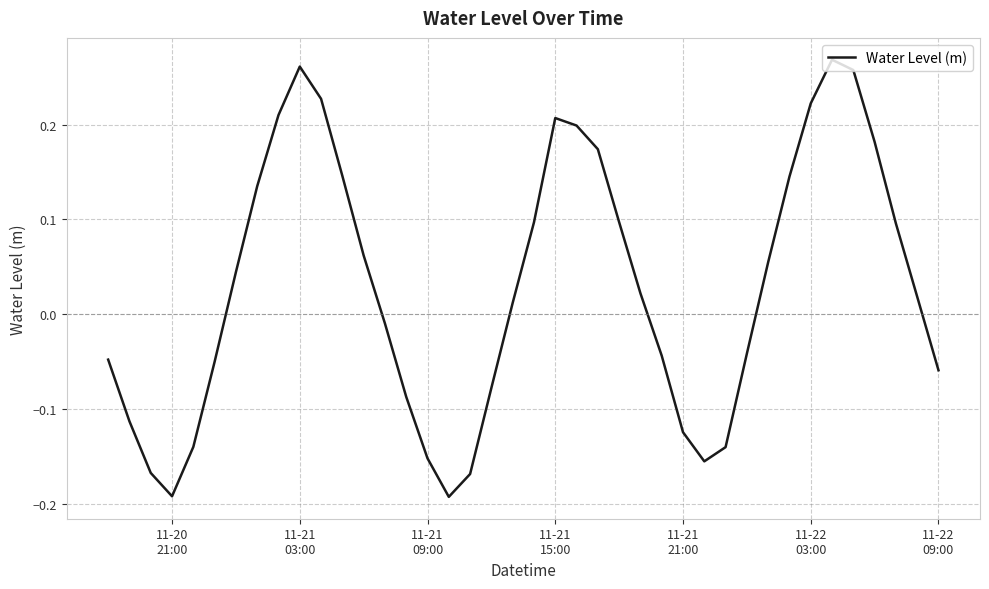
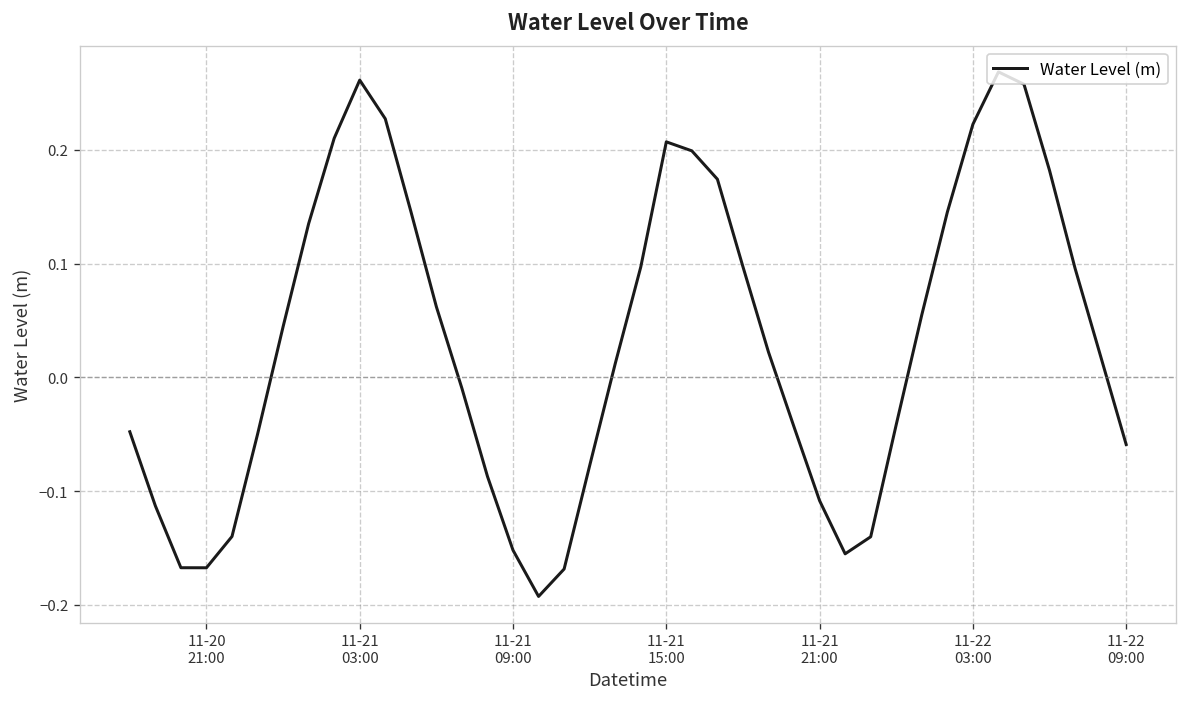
11-20 21:00: -0.19 -> -0.17
11-21 21:00: -0.12 -> -0.11
